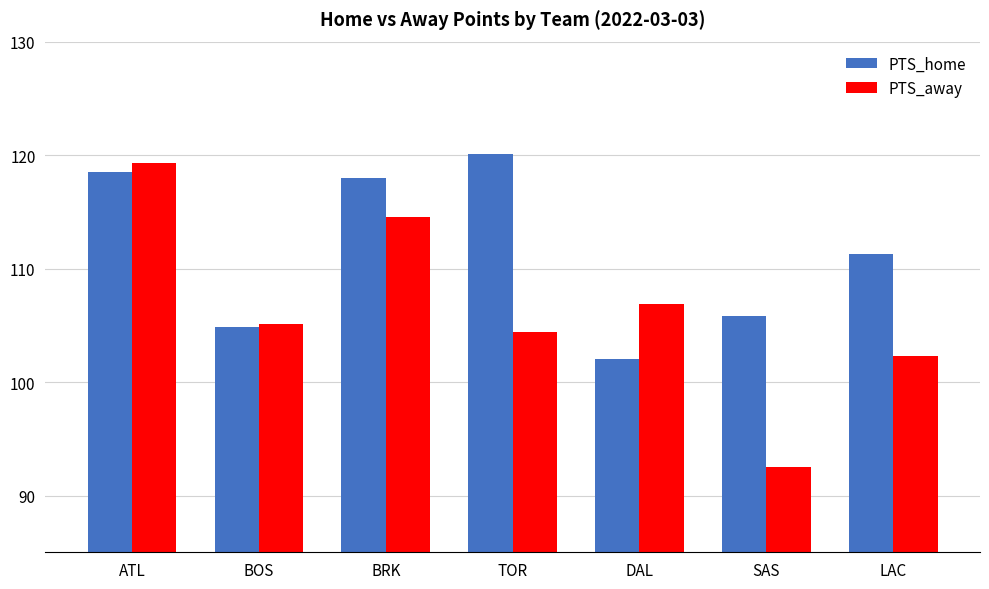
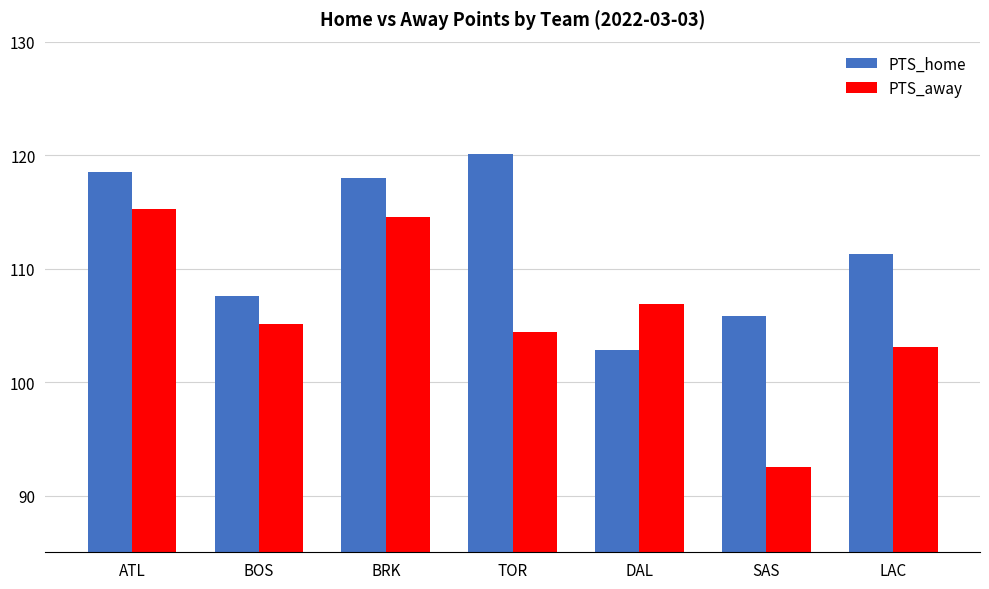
PTS_away, ATL: 119.3 -> 115.3
PTS_home, BOS: 104.8 -> 107.6
PTS_home, DAL: 102.0 -> 102.8
PTS_away, LAC: 102.3 -> 103.1
